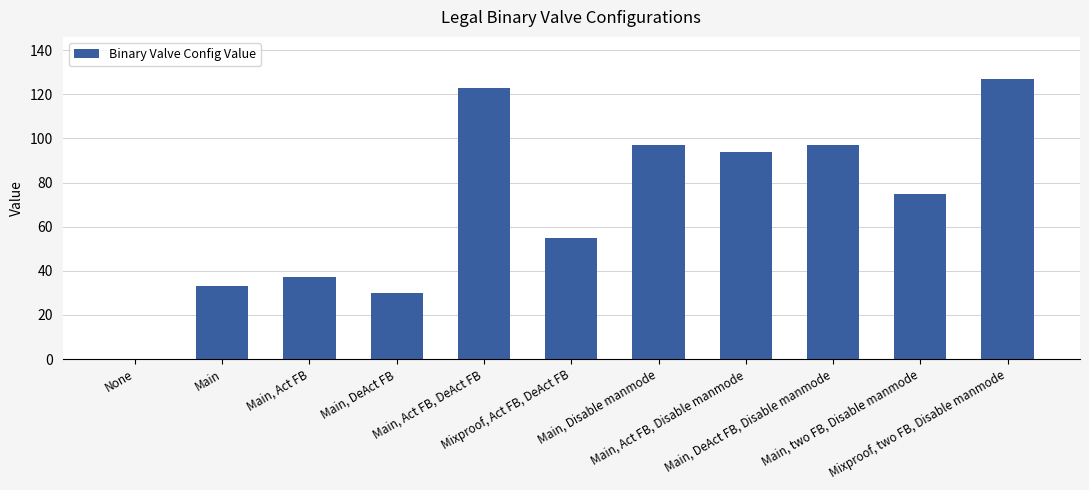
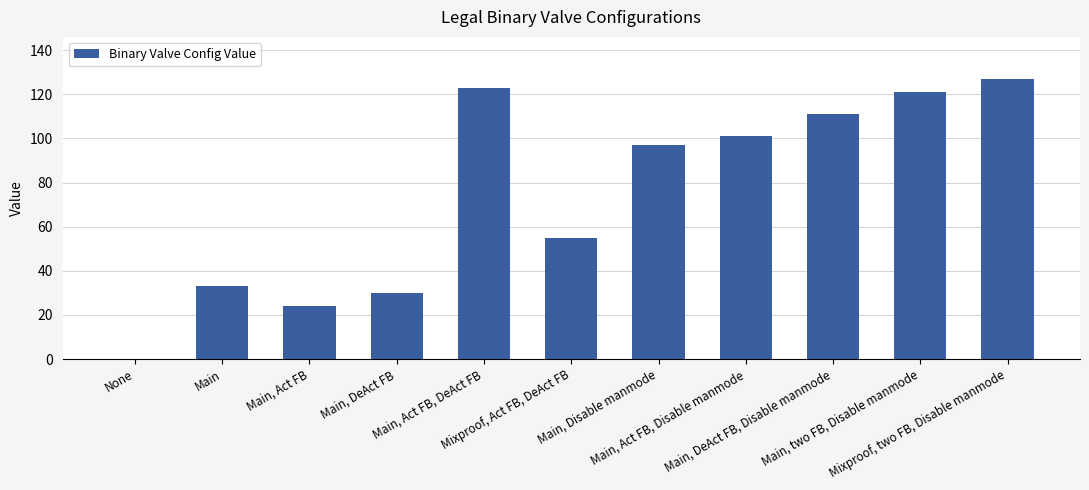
Main, Act FB: 37 -> 24
Main, Act FB, Disable manmode: 94 -> 101
Main, DeAct FB, Disable manmode: 97 -> 111
Main, two FB, Disable manmode: 75 -> 121
